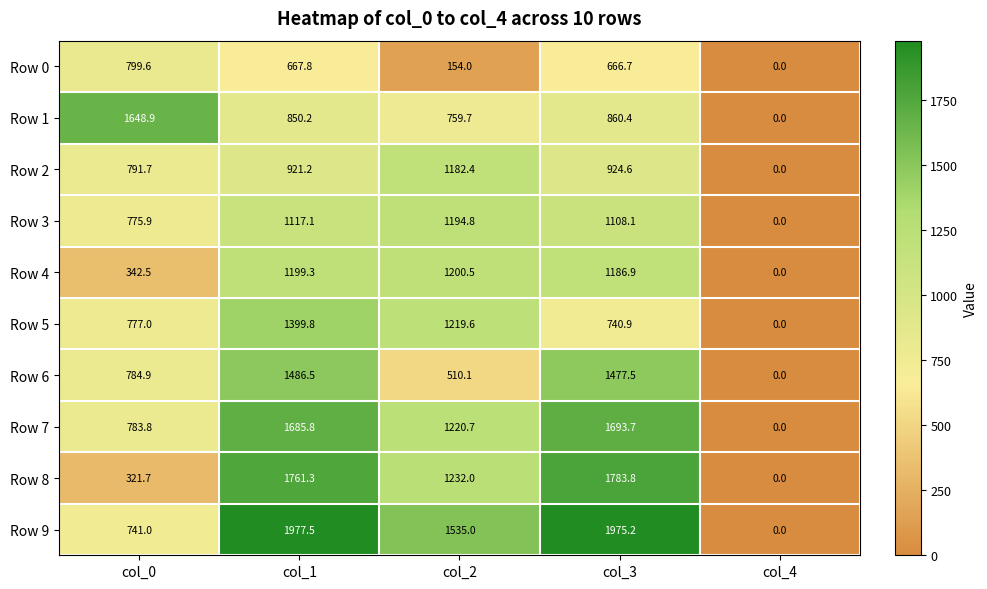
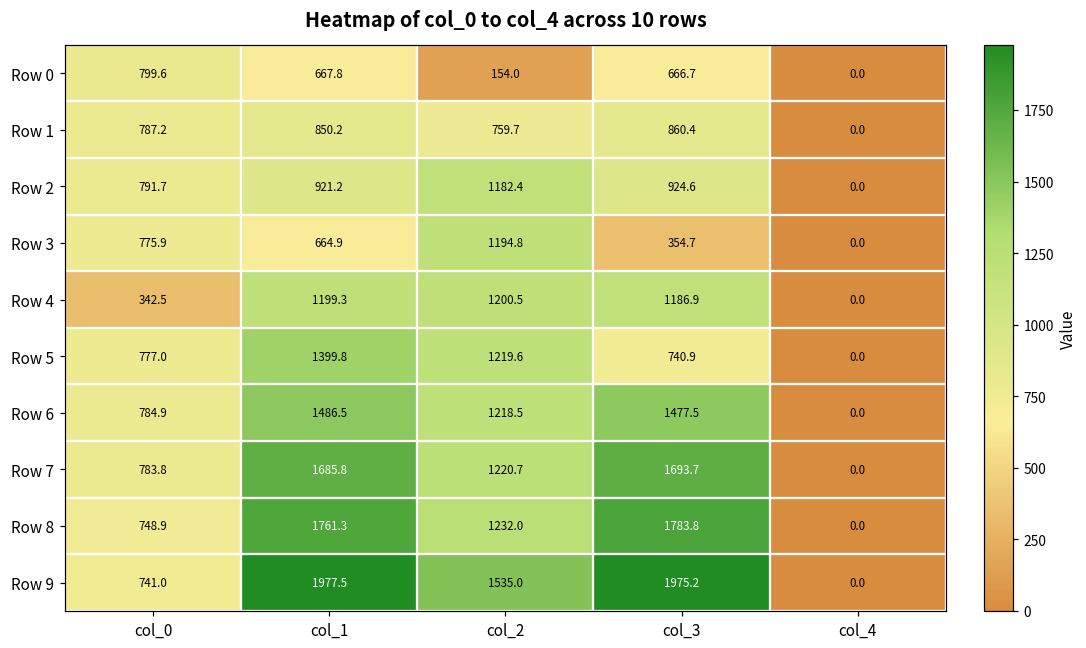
Row 1, col_0: 1648.9 -> 787.2
Row 3, col_1: 1117.1 -> 664.9
Row 3, col_3: 1108.1 -> 354.7
Row 6, col_2: 510.1 -> 1218.5
Row 8, col_0: 321.7 -> 748.9
